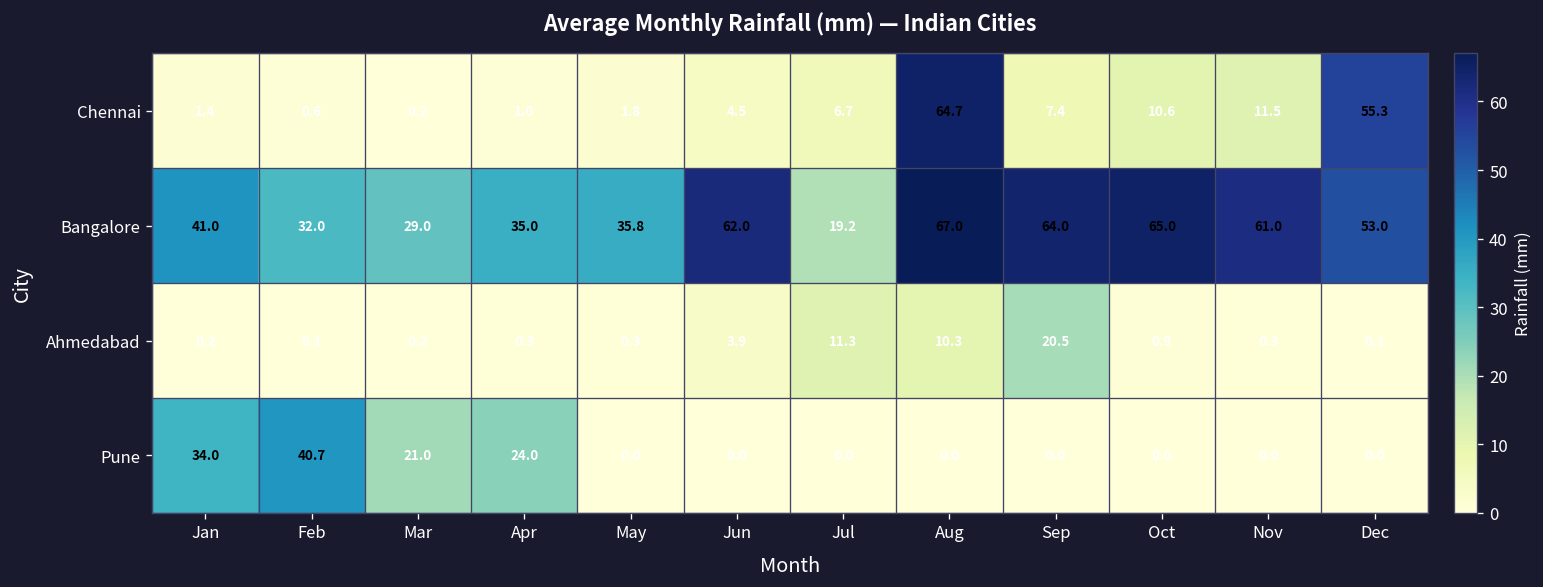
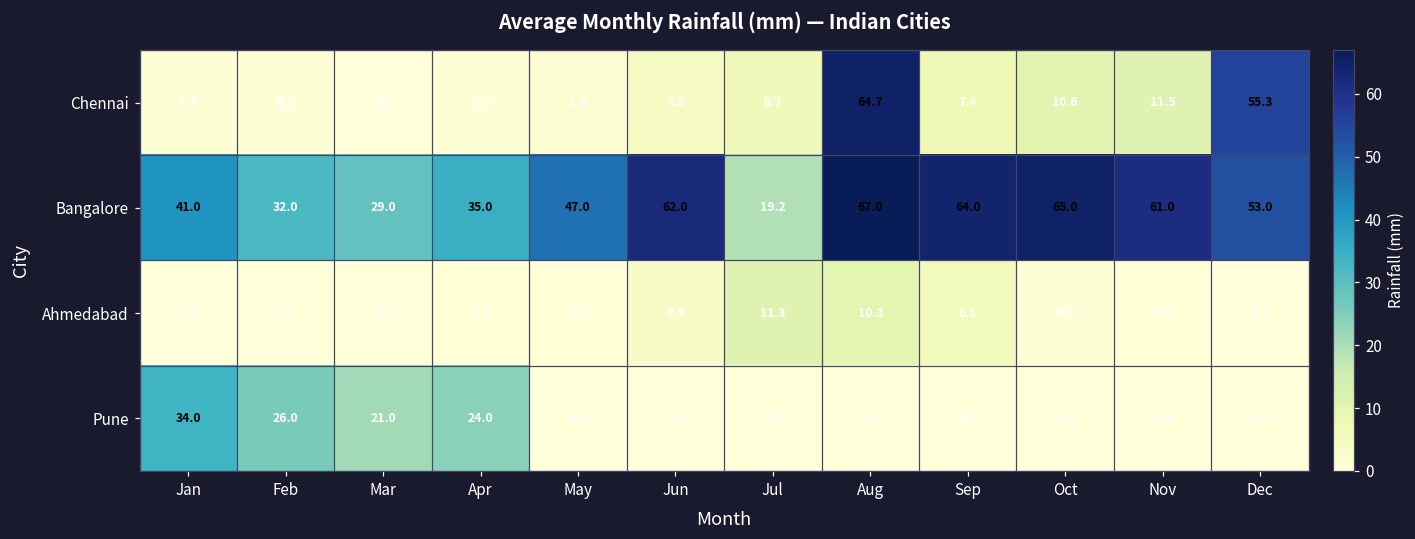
Bangalore, May: 35.8 -> 47.0
Ahmedabad, Sep: 20.5 -> 6.1
Pune, Feb: 40.7 -> 26.0
